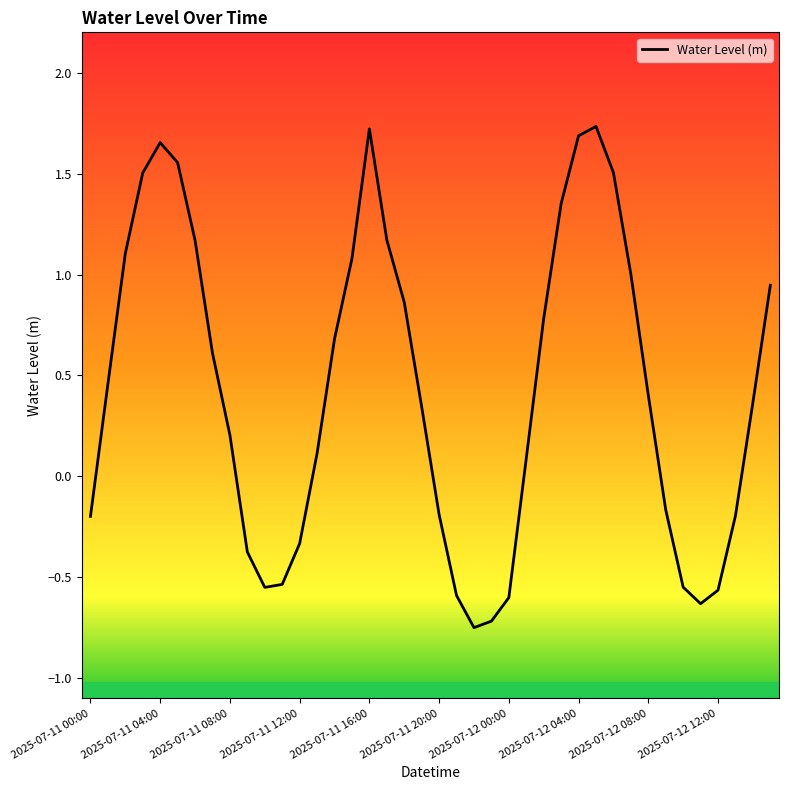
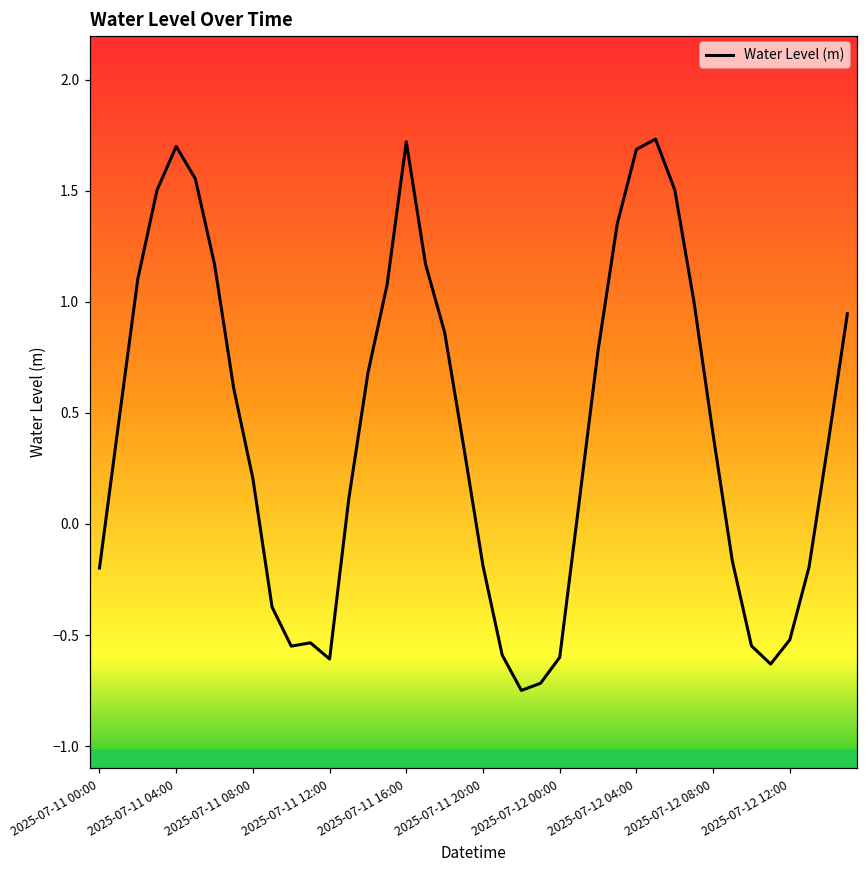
2025-07-11 04:00: 1.65 -> 1.70
2025-07-11 12:00: -0.33 -> -0.61
2025-07-12 12:00: -0.56 -> -0.52
